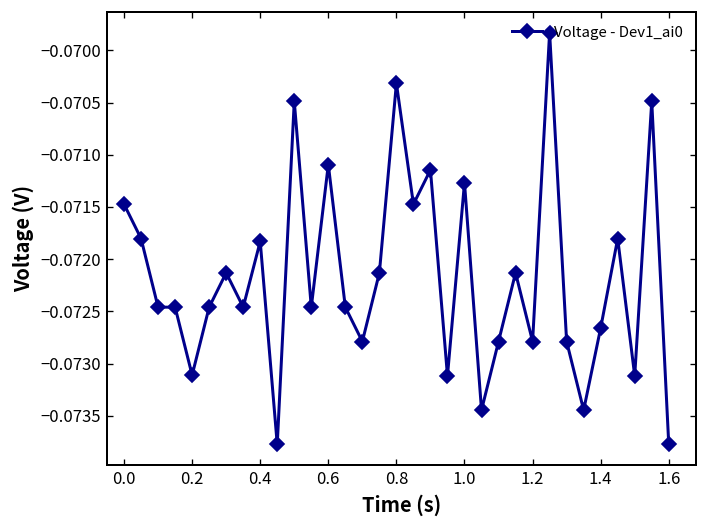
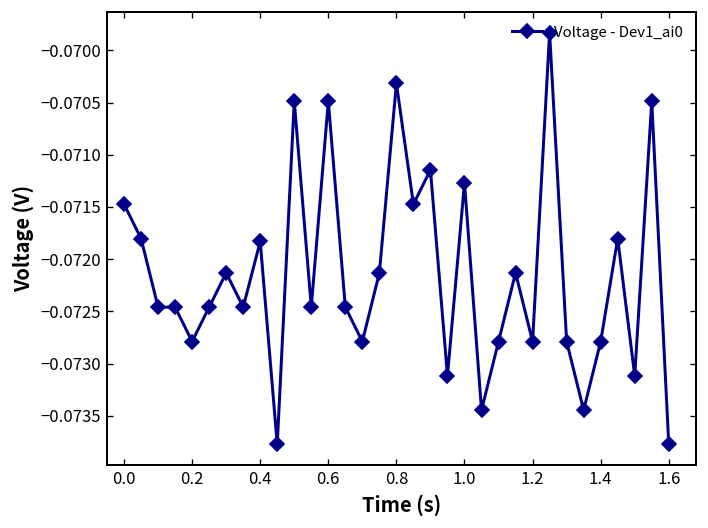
0.2: -0.0731 -> -0.0728
0.6: -0.0711 -> -0.0705
1.4: -0.0727 -> -0.0728
